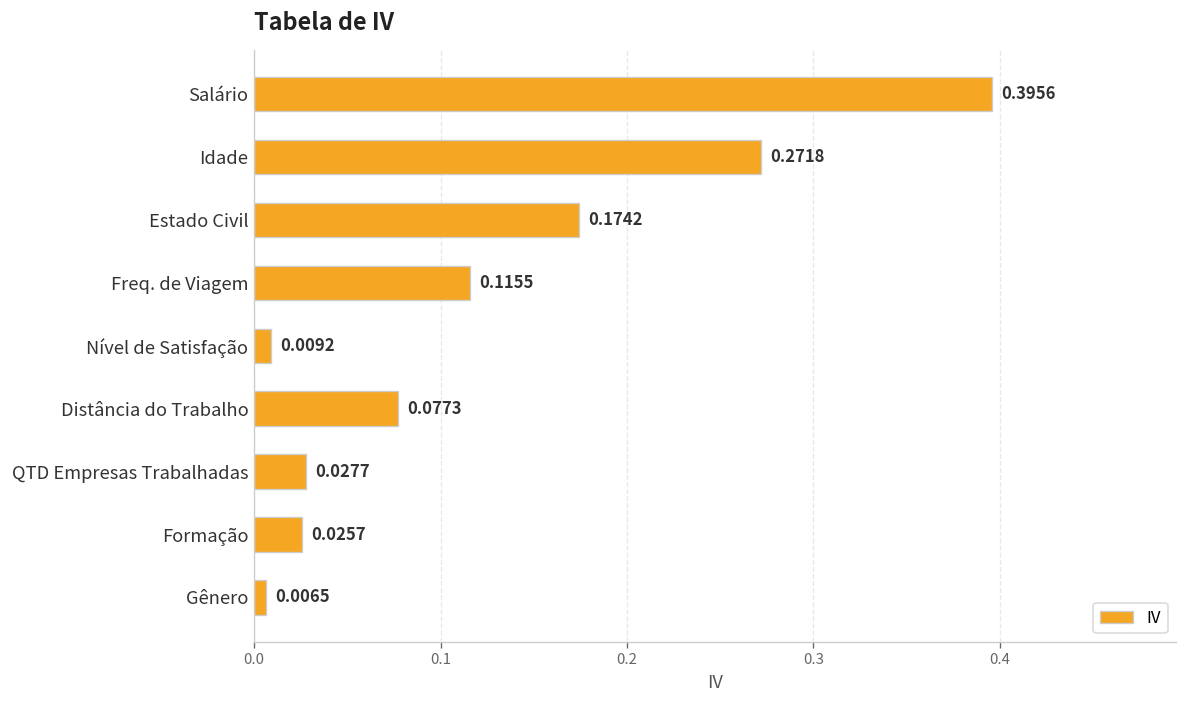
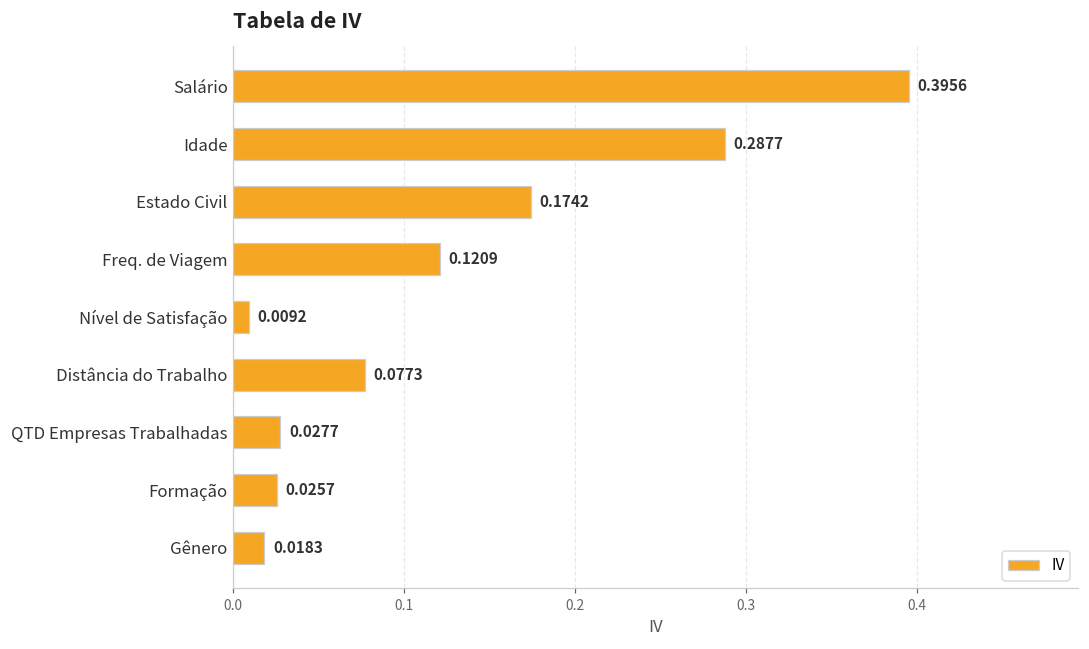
Idade: 0.2718 -> 0.2877
Freq. de Viagem: 0.1155 -> 0.1209
Gênero: 0.0065 -> 0.0183
